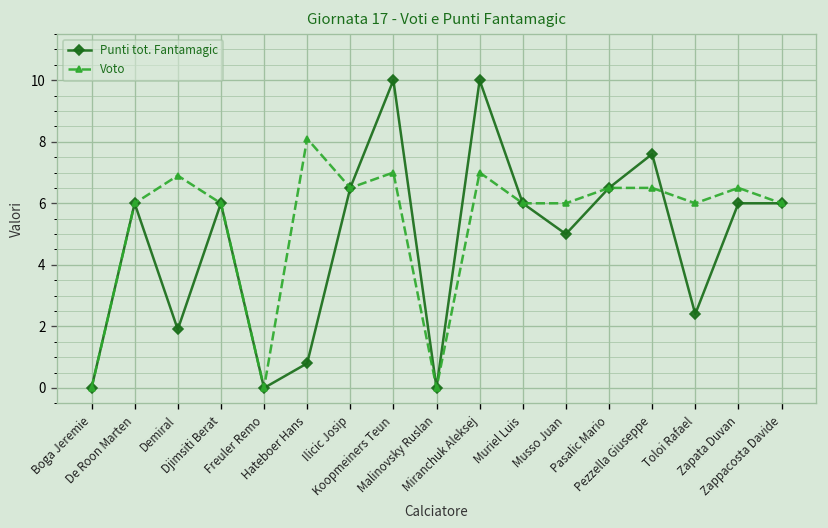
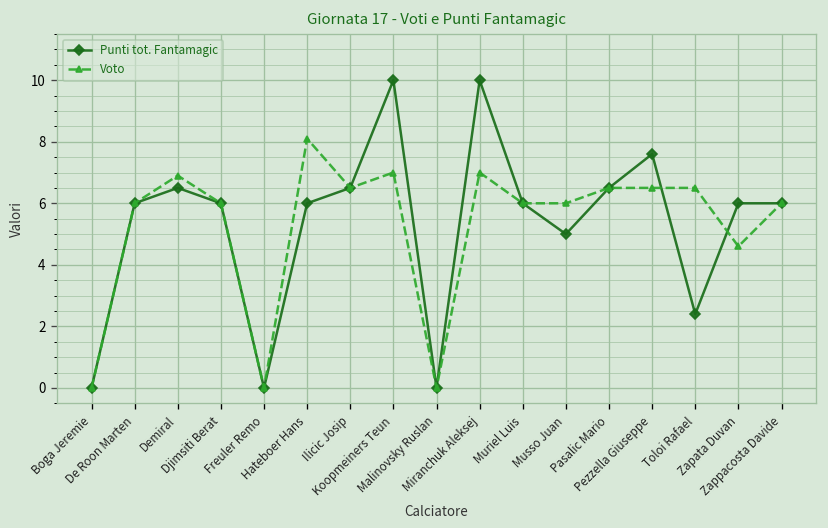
Punti tot. Fantamagic, Demiral: 1.9 -> 6.5
Punti tot. Fantamagic, Hateboer Hans: 0.8 -> 6.0
Voto, Toloi Rafael: 6.0 -> 6.5
Voto, Zapata Duvan: 6.5 -> 4.6
